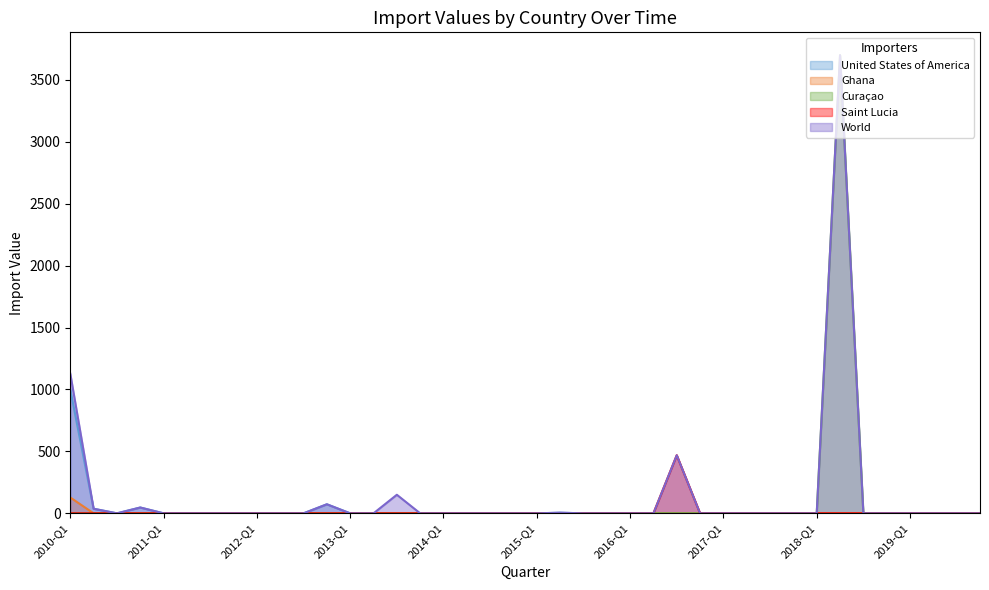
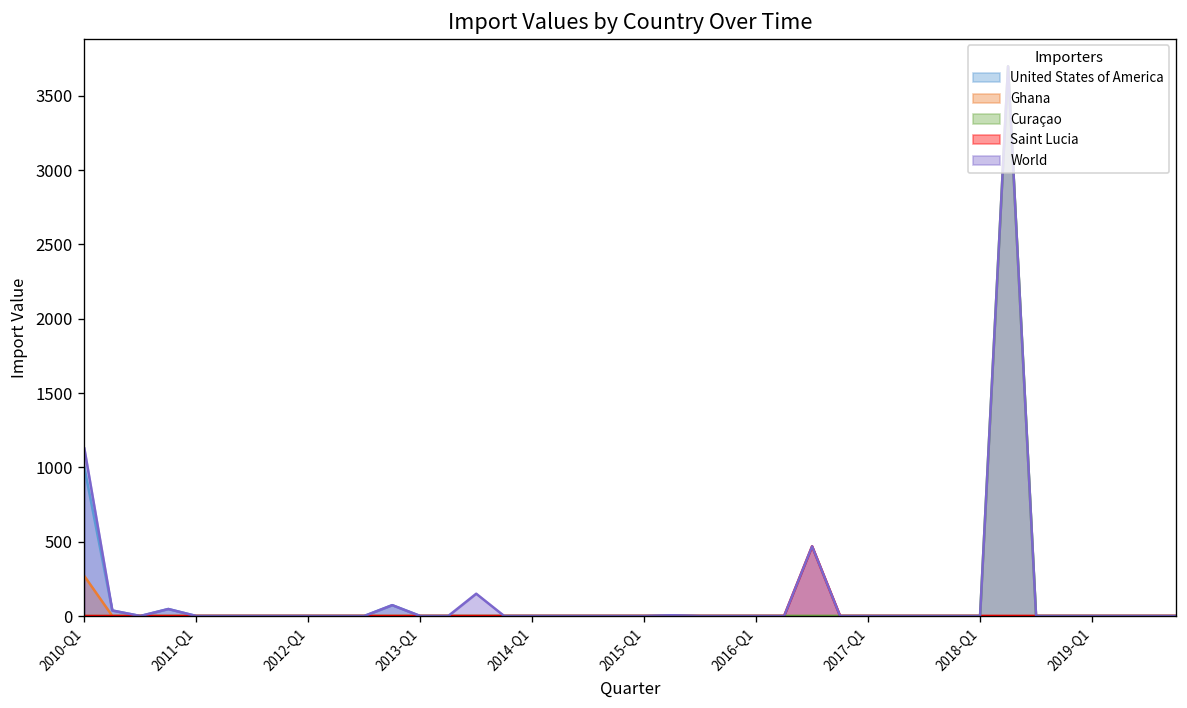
Ghana, 2010-Q1: 130 -> 270
